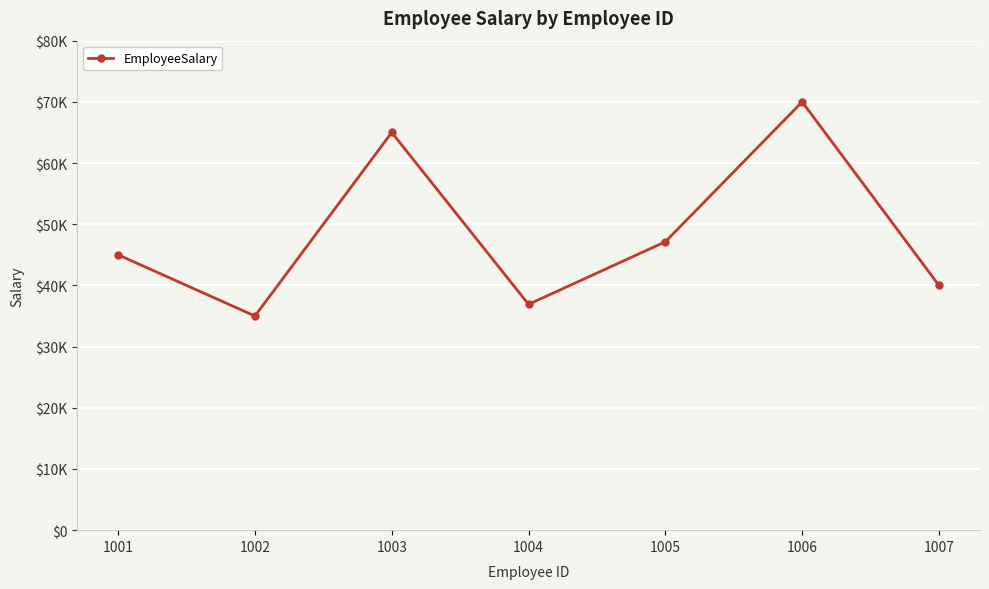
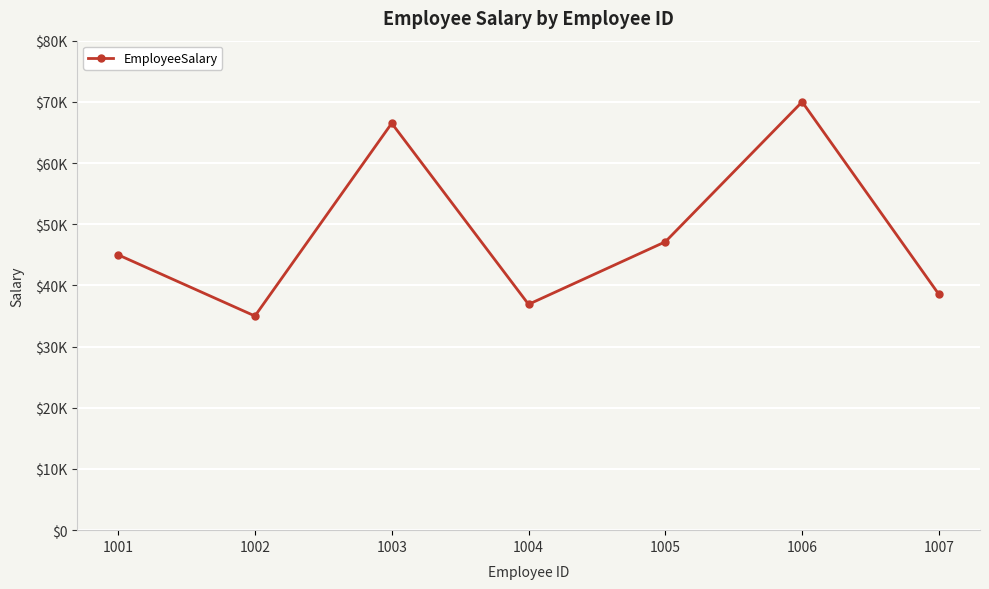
1003: $65000 -> $67000
1007: $40000 -> $39000
